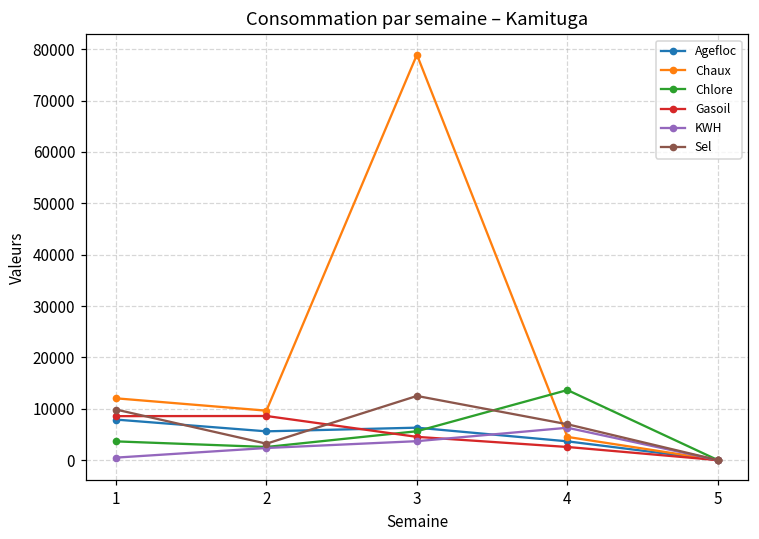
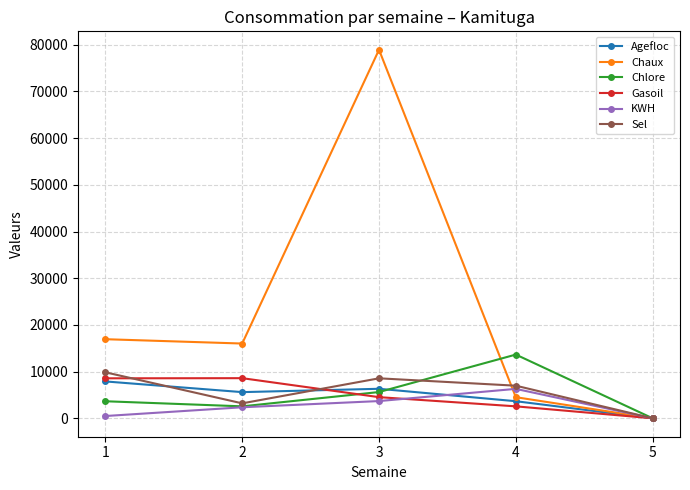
Chaux, 1: 12000 -> 17000
Chaux, 2: 10000 -> 16000
Sel, 3: 12000 -> 9000
